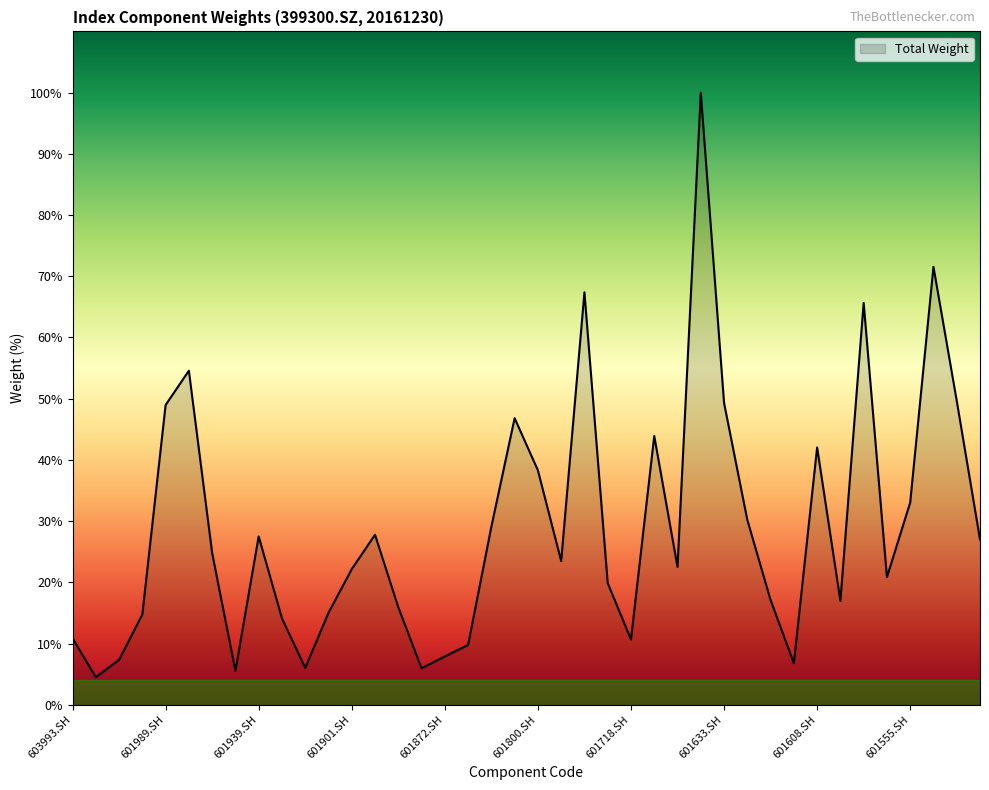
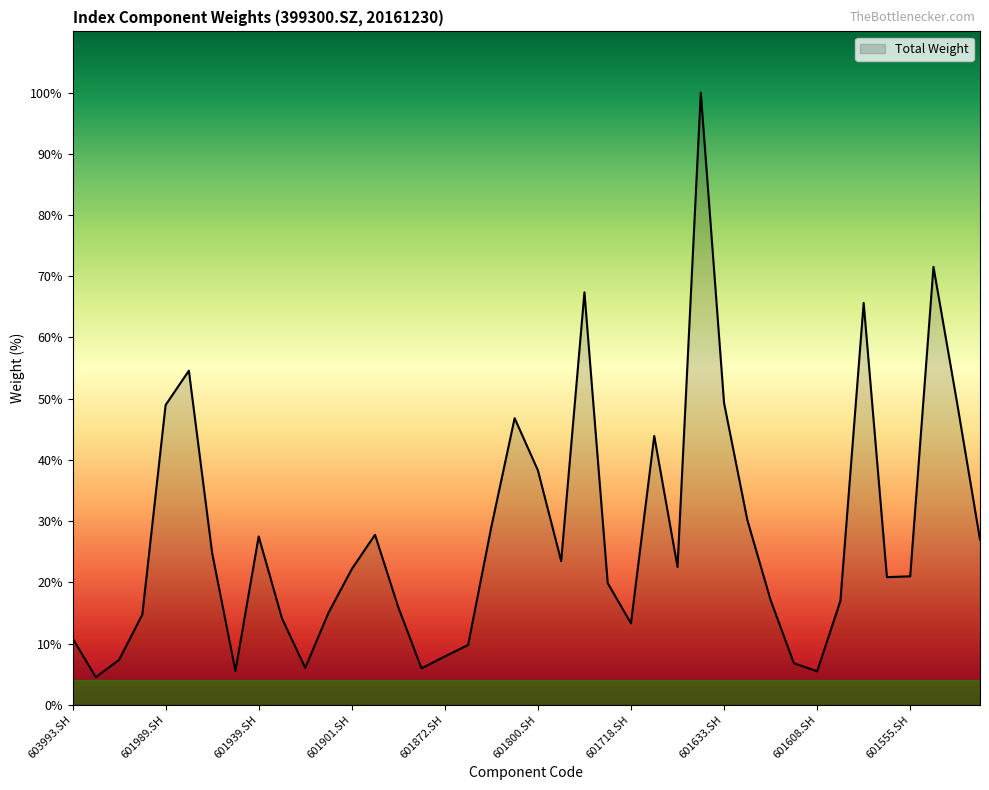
601718.SH: 11% -> 13%
601608.SH: 42% -> 5%
601555.SH: 33% -> 21%
